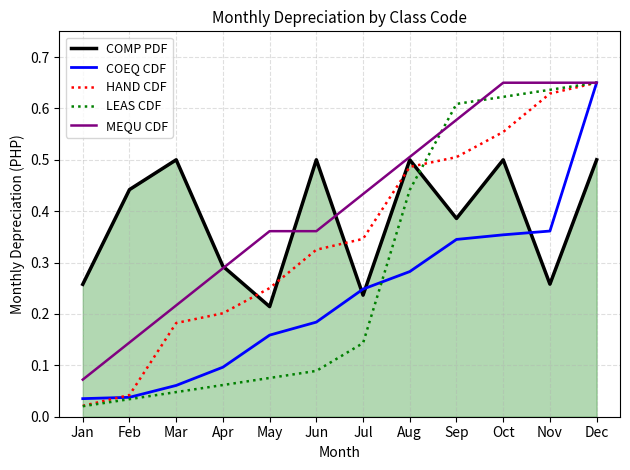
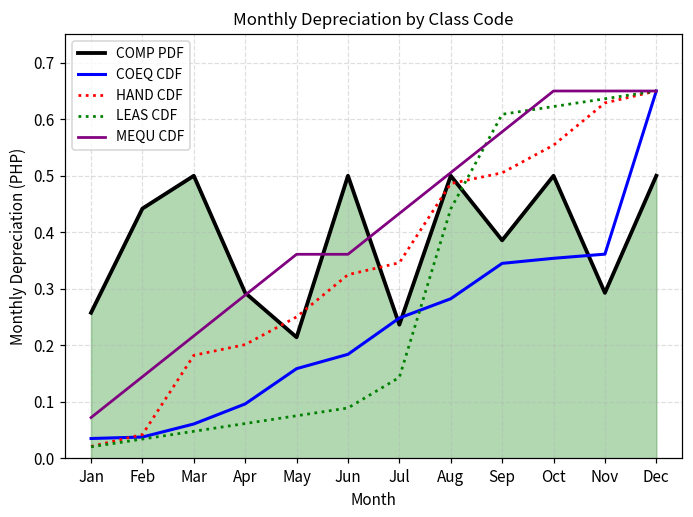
COMP PDF, Nov: 0.26 -> 0.29
